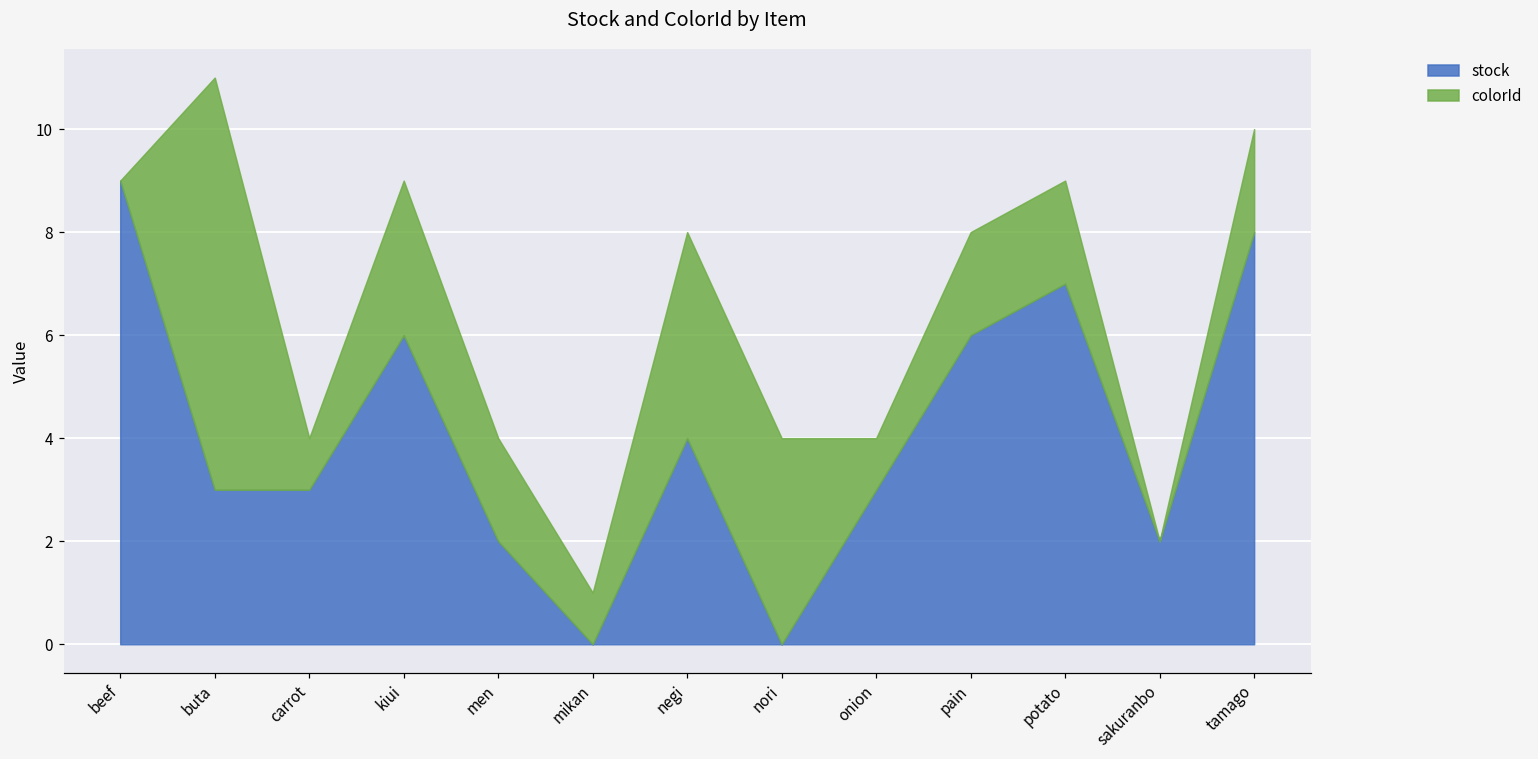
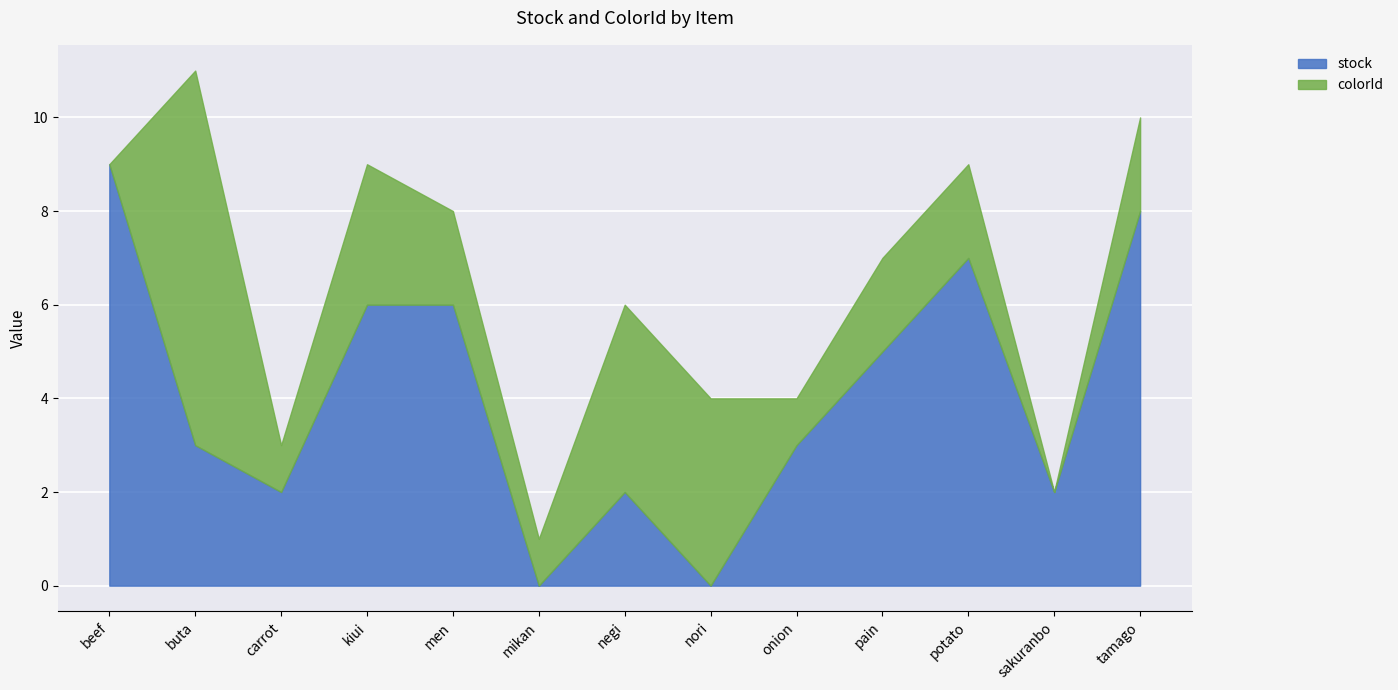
stock, carrot: 3 -> 2
stock, men: 2 -> 6
stock, negi: 4 -> 2
stock, pain: 6 -> 5
